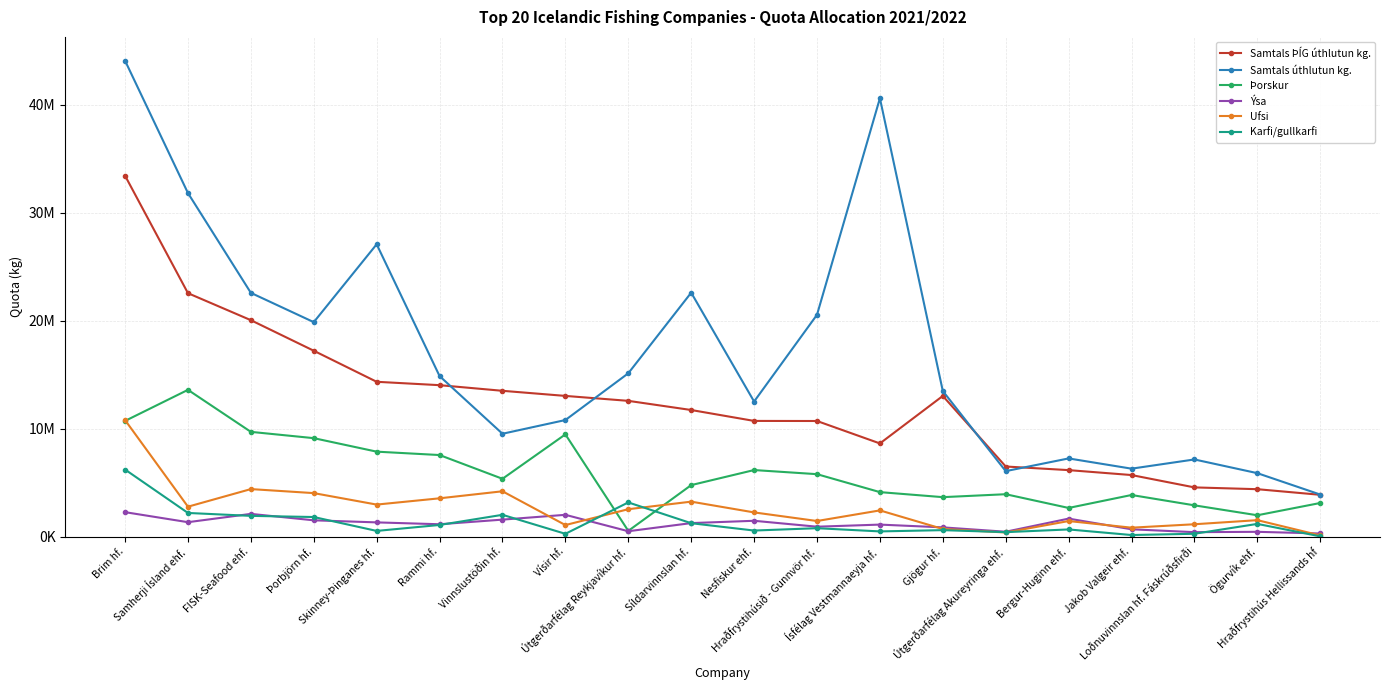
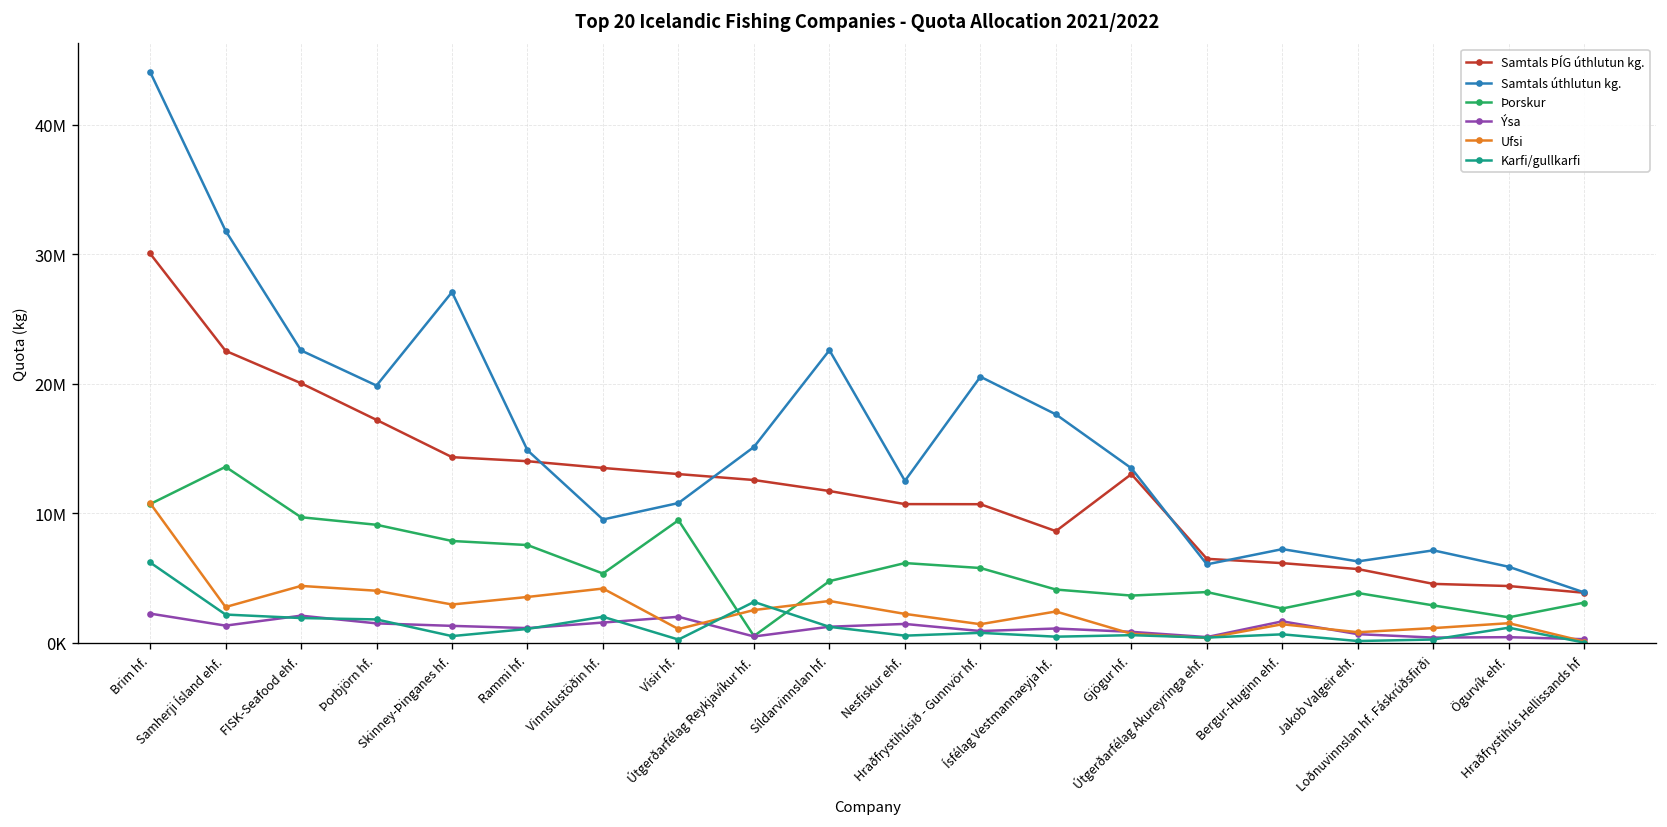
Samtals ÞÍG úthlutun kg., Brim hf.: 33400000 -> 30100000
Samtals úthlutun kg., Ísfélag Vestmannaeyja hf.: 40600000 -> 17600000
